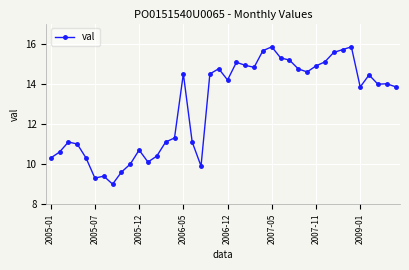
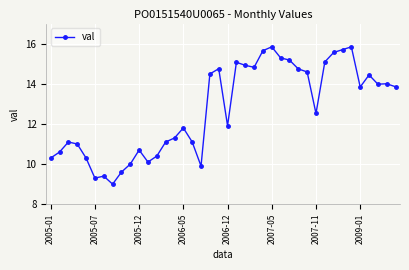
2006-05: 14.5 -> 11.8
2006-12: 14.2 -> 11.9
2007-11: 14.9 -> 12.5
